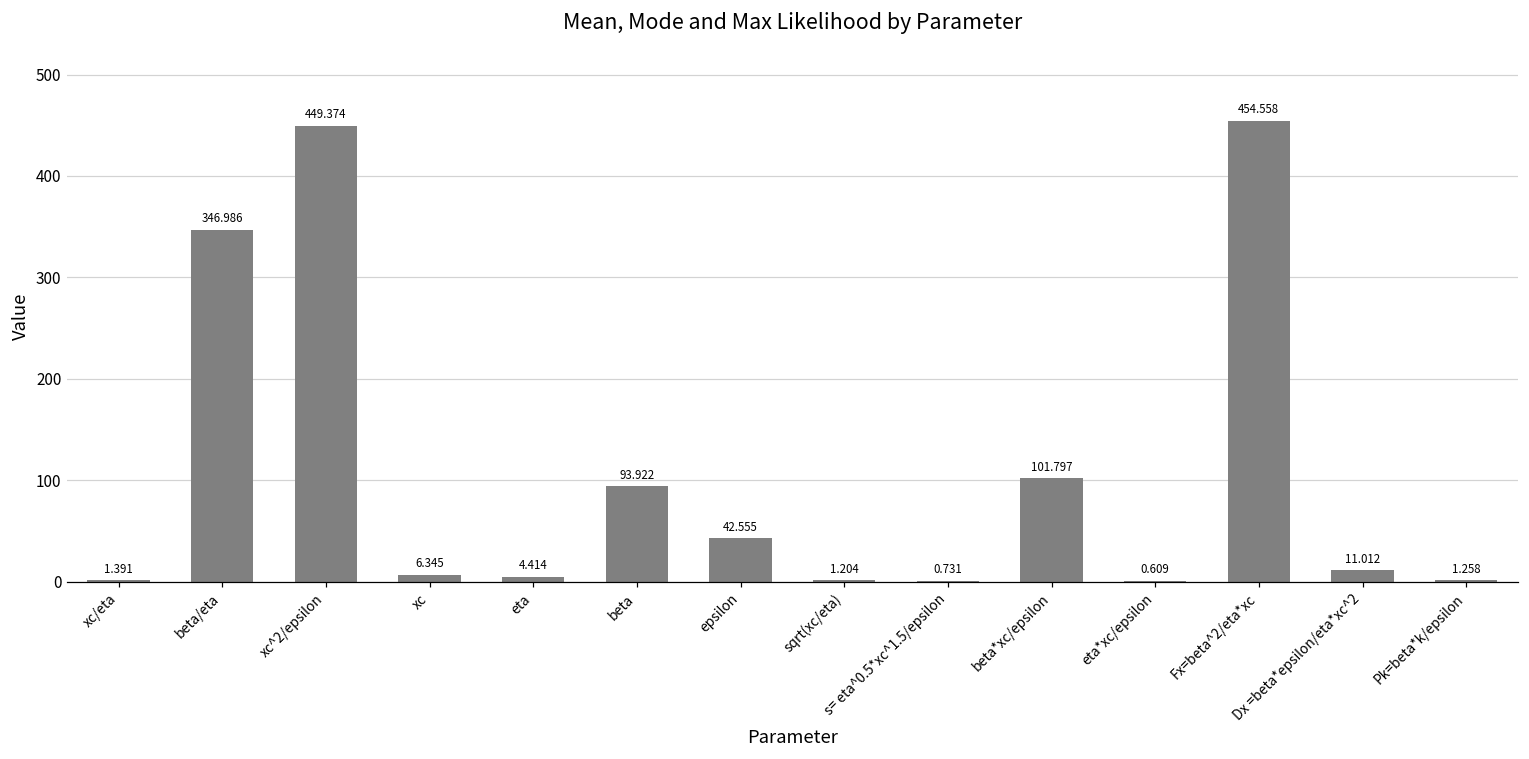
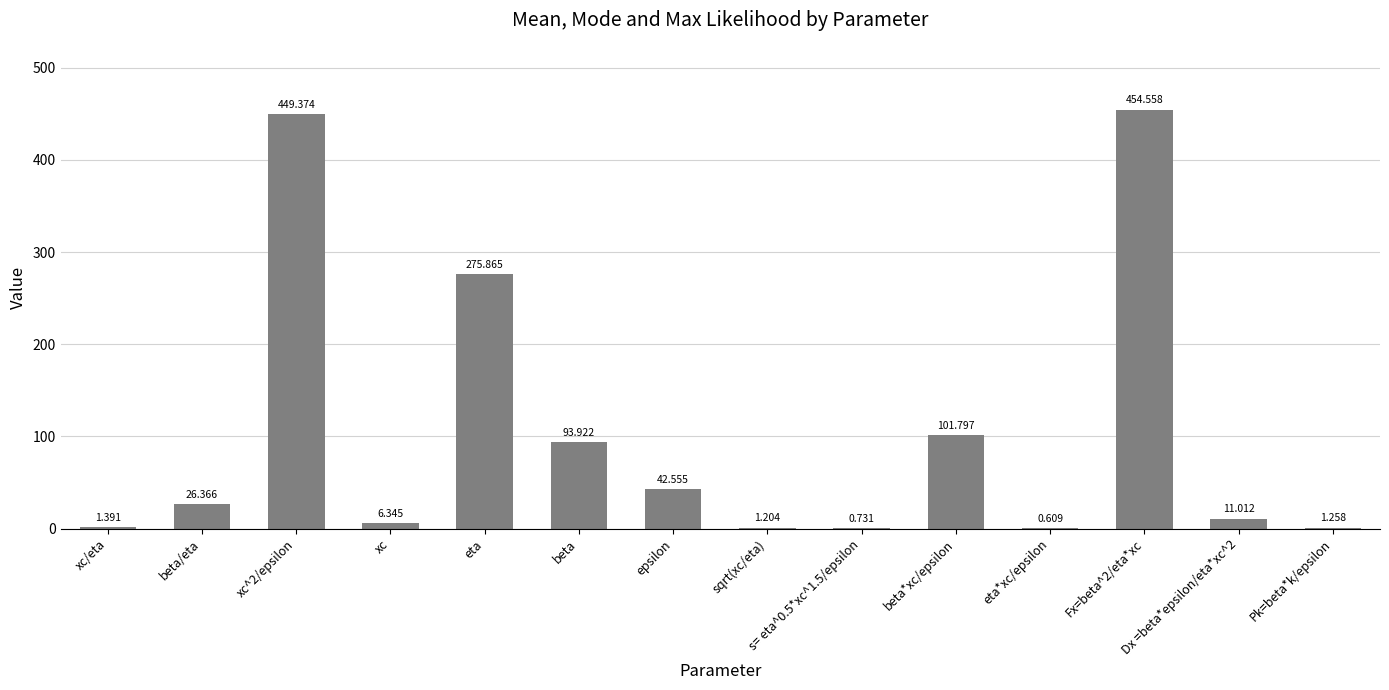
beta/eta: 346.986 -> 26.366
eta: 4.414 -> 275.865
